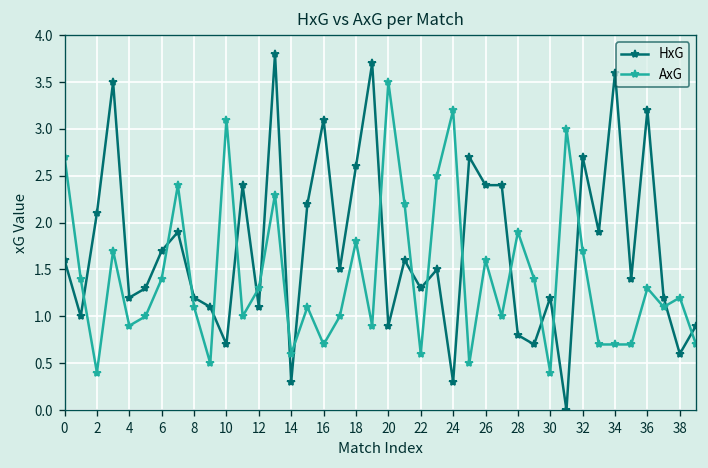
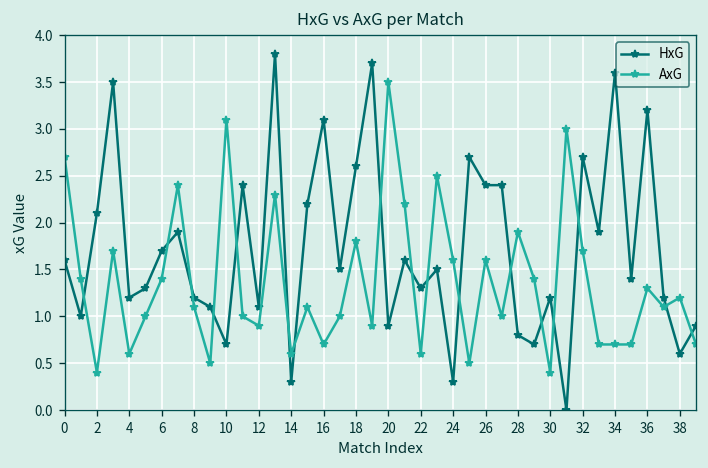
AxG, 4: 0.9 -> 0.6
AxG, 12: 1.3 -> 0.9
AxG, 24: 3.2 -> 1.6
